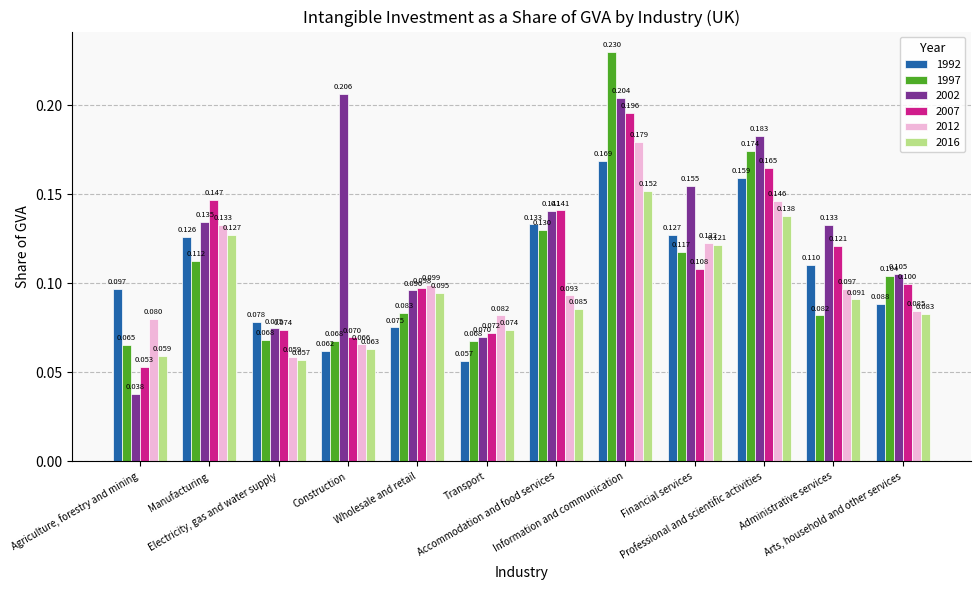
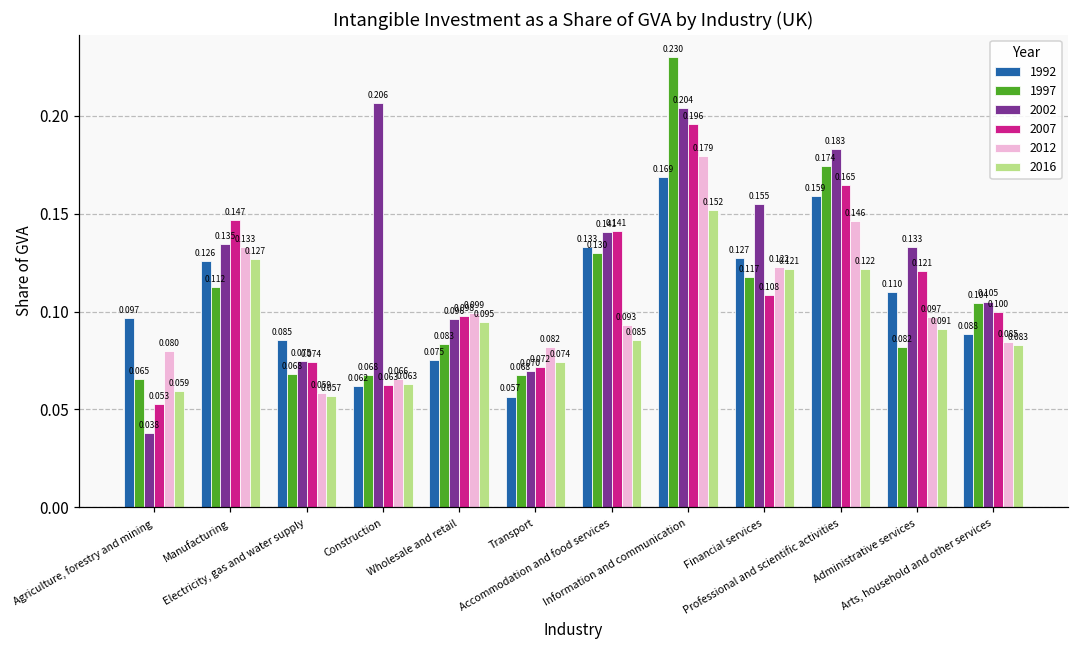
1992, Electricity, gas and water supply: 0.078 -> 0.085
2007, Construction: 0.070 -> 0.063
2016, Professional and scientific activities: 0.138 -> 0.122
